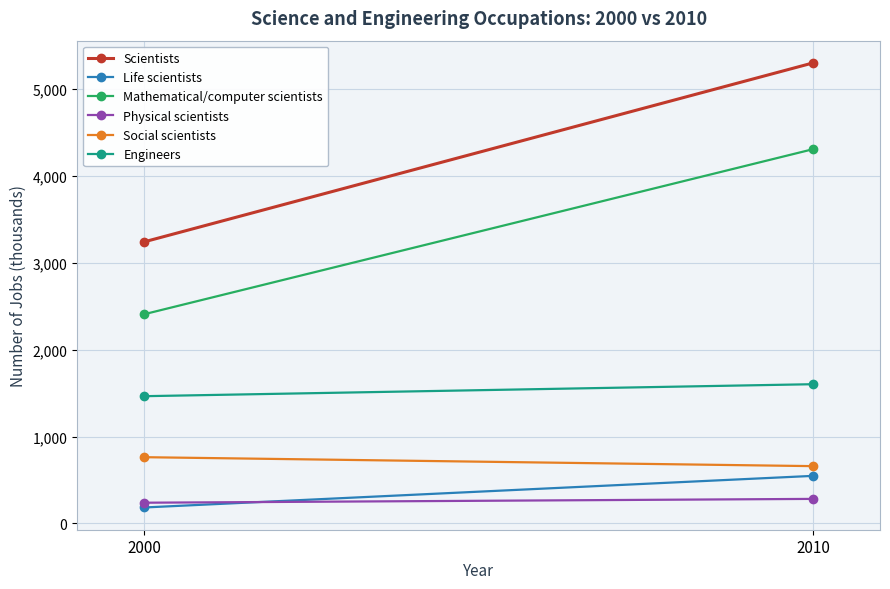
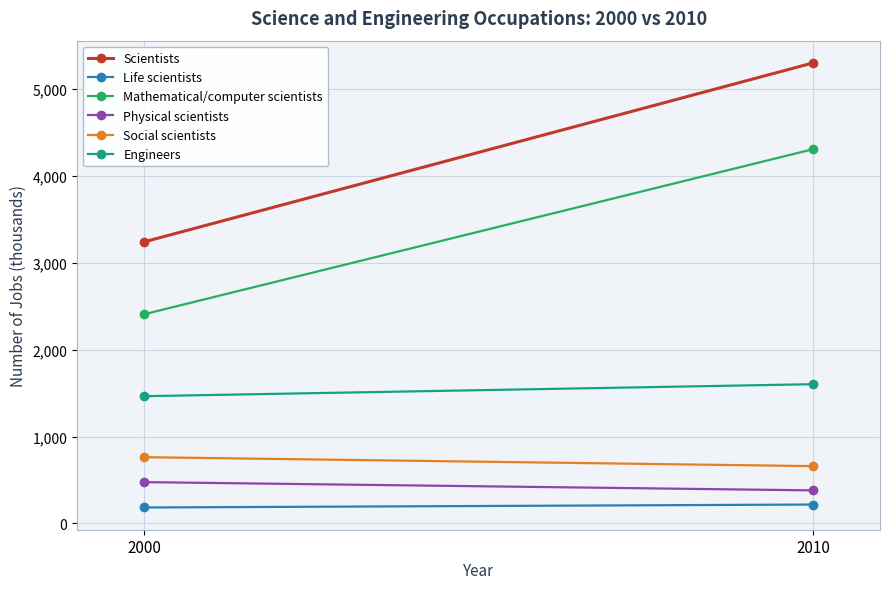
Physical scientists, 2000: 200 -> 500
Life scientists, 2010: 500 -> 200
Physical scientists, 2010: 300 -> 400
